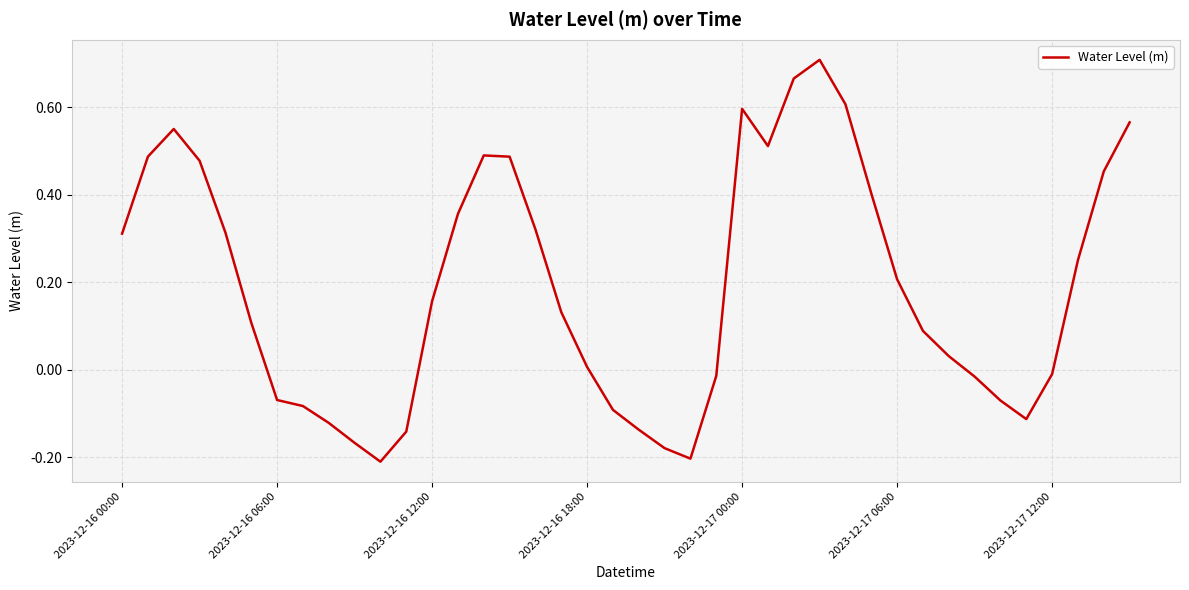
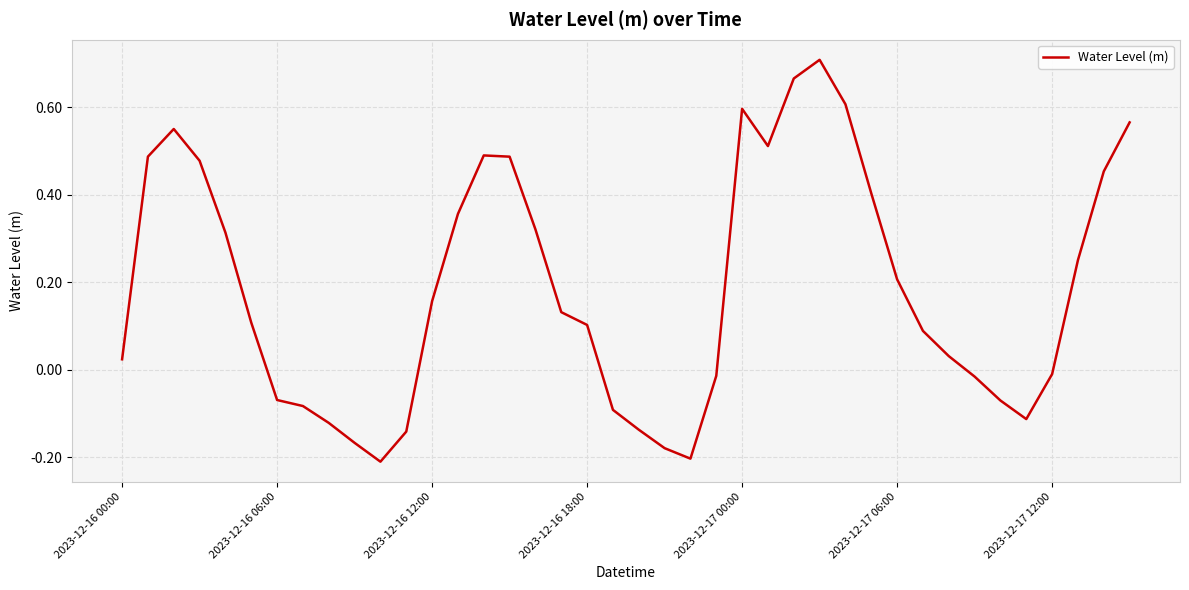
2023-12-16 00:00: 0.31 -> 0.02
2023-12-16 18:00: 0.01 -> 0.10
